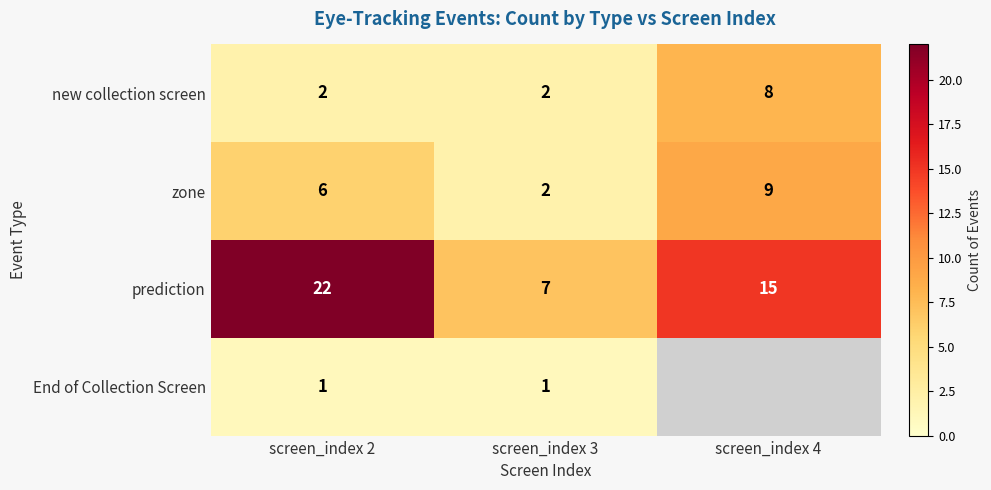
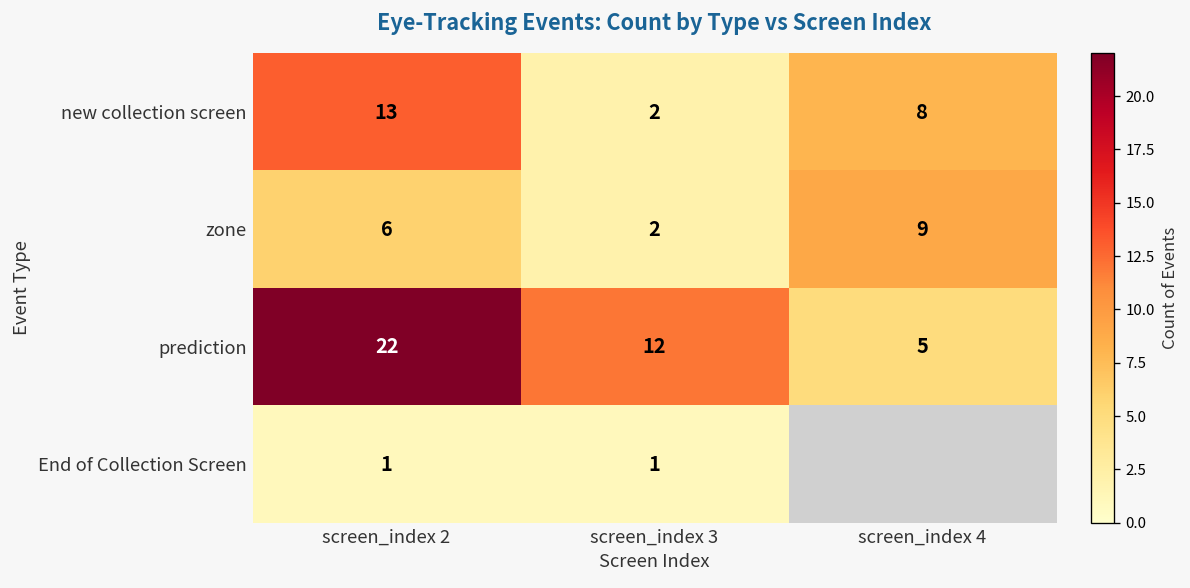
new collection screen, screen_index 2: 2 -> 13
prediction, screen_index 3: 7 -> 12
prediction, screen_index 4: 15 -> 5
